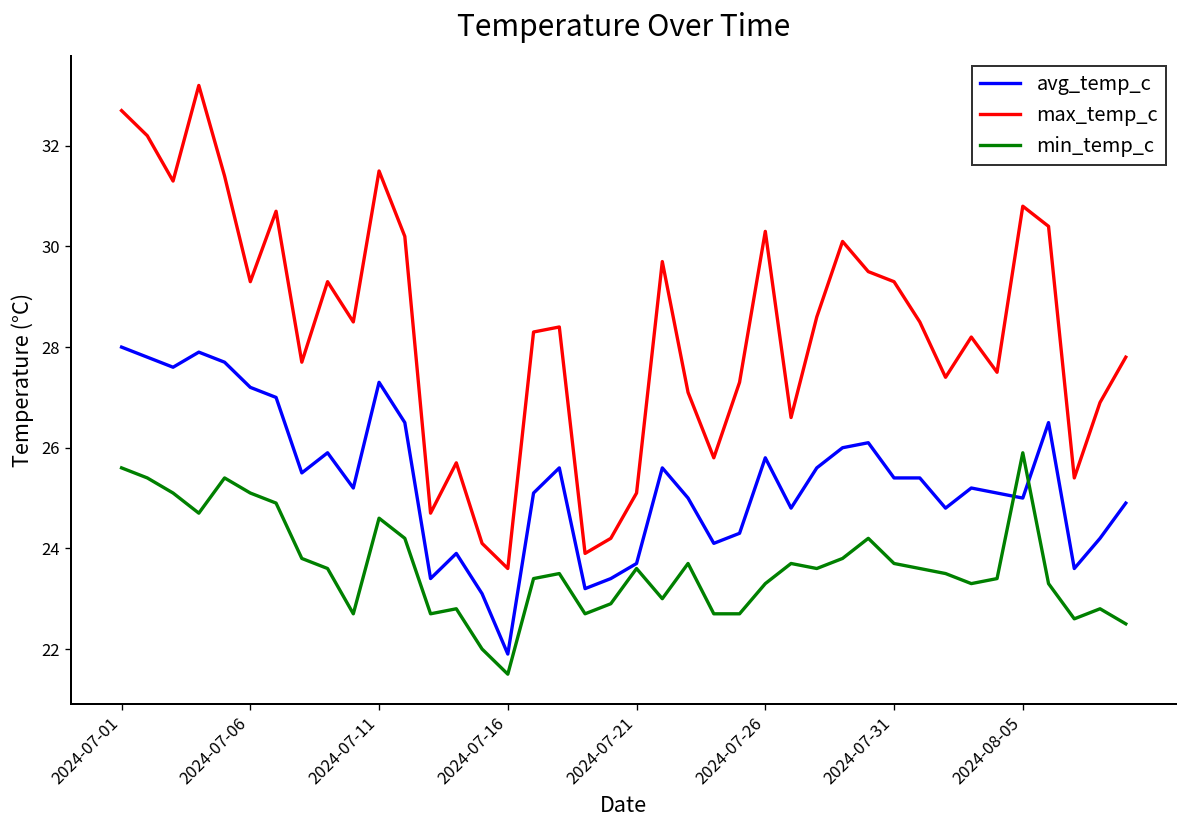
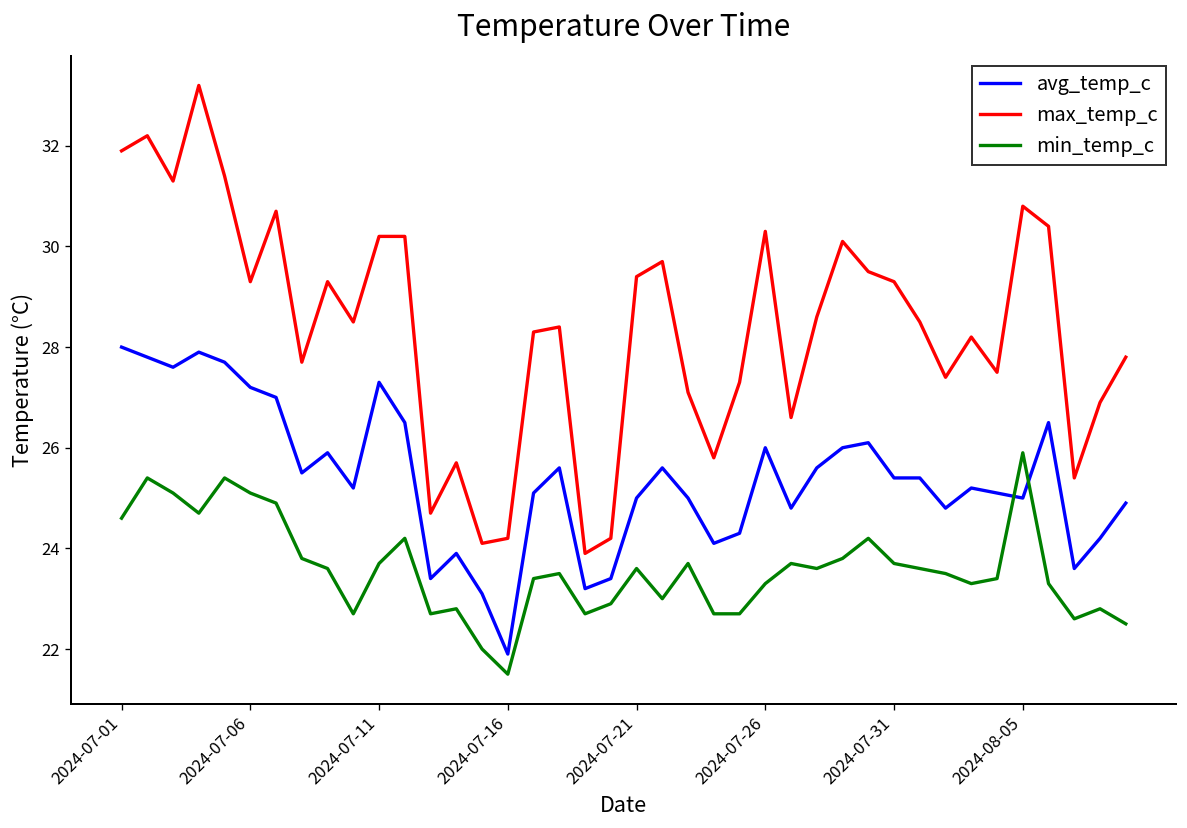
max_temp_c, 2024-07-01: 32.7 -> 31.9
min_temp_c, 2024-07-01: 25.6 -> 24.6
max_temp_c, 2024-07-11: 31.5 -> 30.2
min_temp_c, 2024-07-11: 24.6 -> 23.7
max_temp_c, 2024-07-16: 23.6 -> 24.2
avg_temp_c, 2024-07-21: 23.7 -> 25.0
max_temp_c, 2024-07-21: 25.1 -> 29.4
avg_temp_c, 2024-07-26: 25.8 -> 26.0
